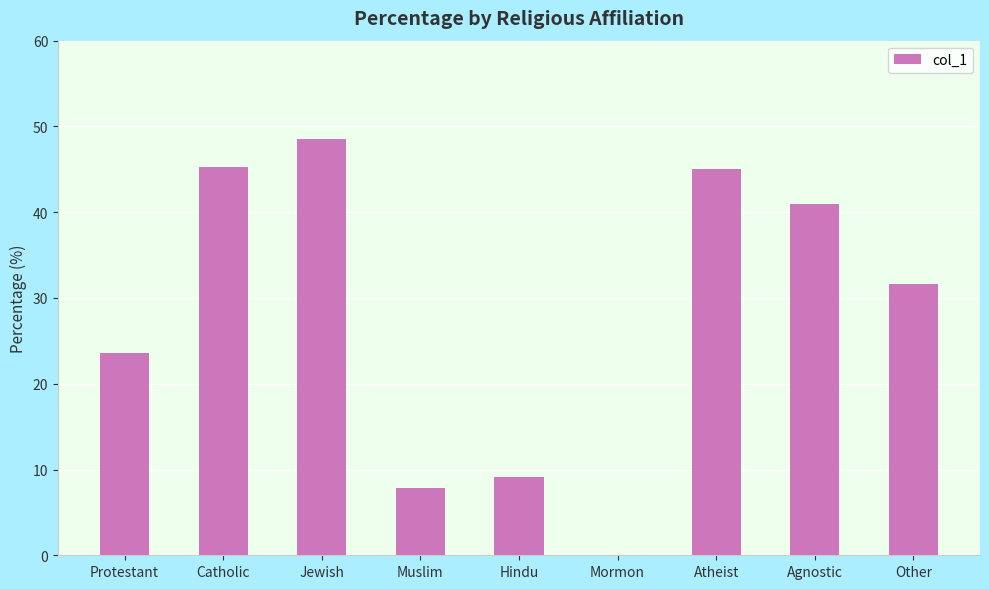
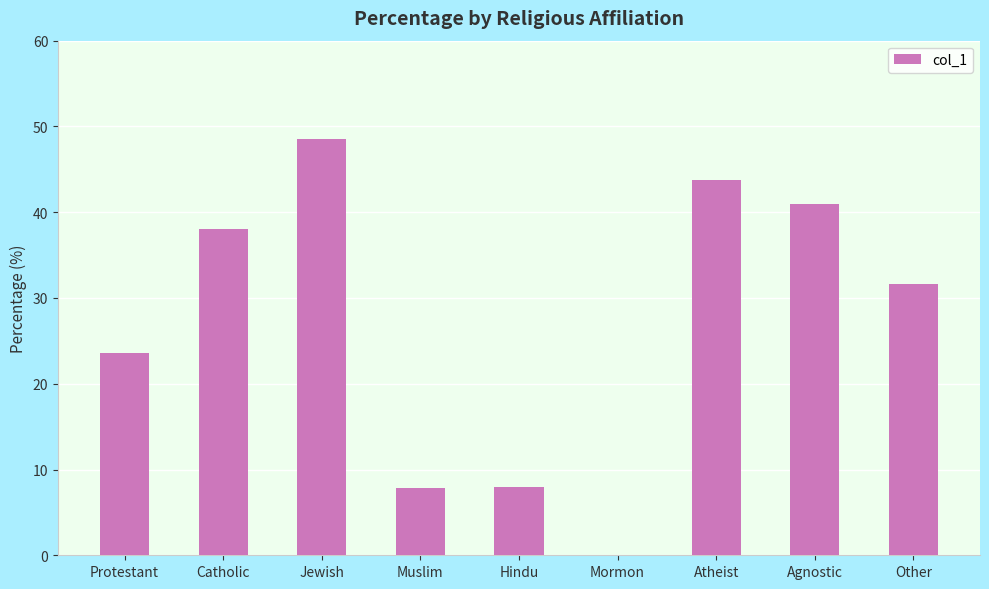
Catholic: 45 -> 38
Hindu: 9 -> 8
Atheist: 45 -> 44
